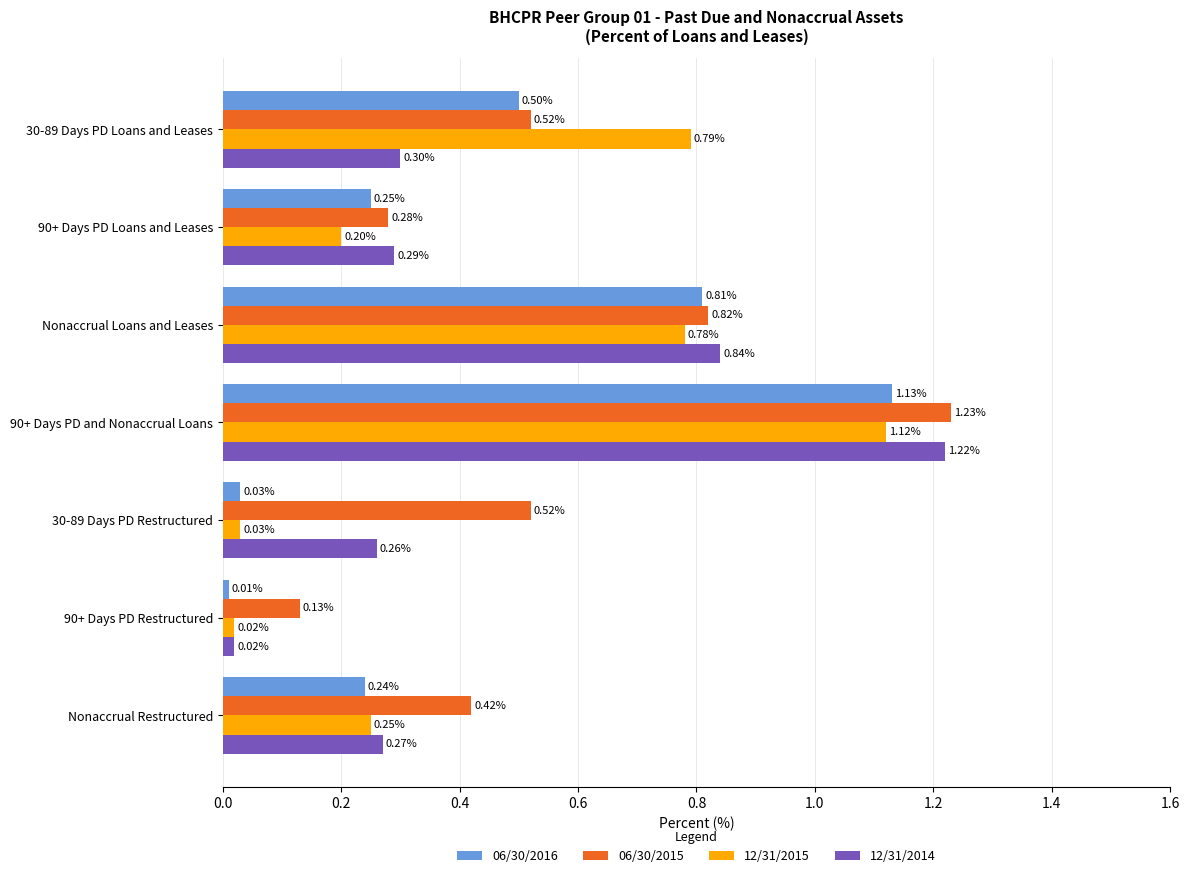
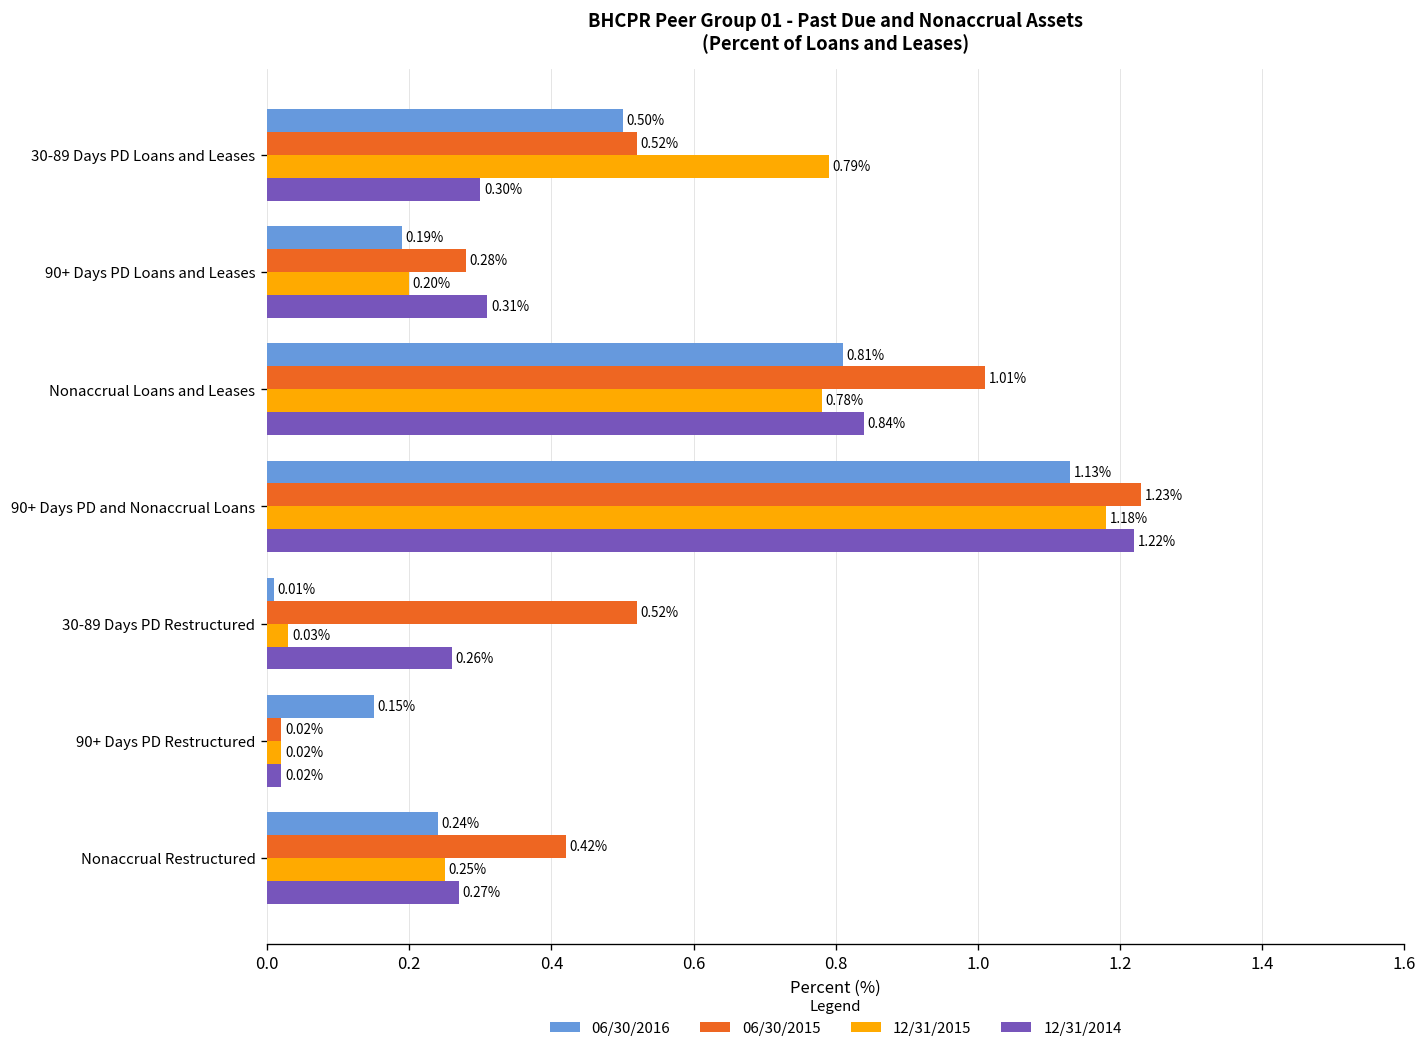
06/30/2016, 90+ Days PD Loans and Leases: 0.25% -> 0.19%
12/31/2014, 90+ Days PD Loans and Leases: 0.29% -> 0.31%
06/30/2015, Nonaccrual Loans and Leases: 0.82% -> 1.01%
12/31/2015, 90+ Days PD and Nonaccrual Loans: 1.12% -> 1.18%
06/30/2016, 30-89 Days PD Restructured: 0.03% -> 0.01%
06/30/2016, 90+ Days PD Restructured: 0.01% -> 0.15%
06/30/2015, 90+ Days PD Restructured: 0.13% -> 0.02%
